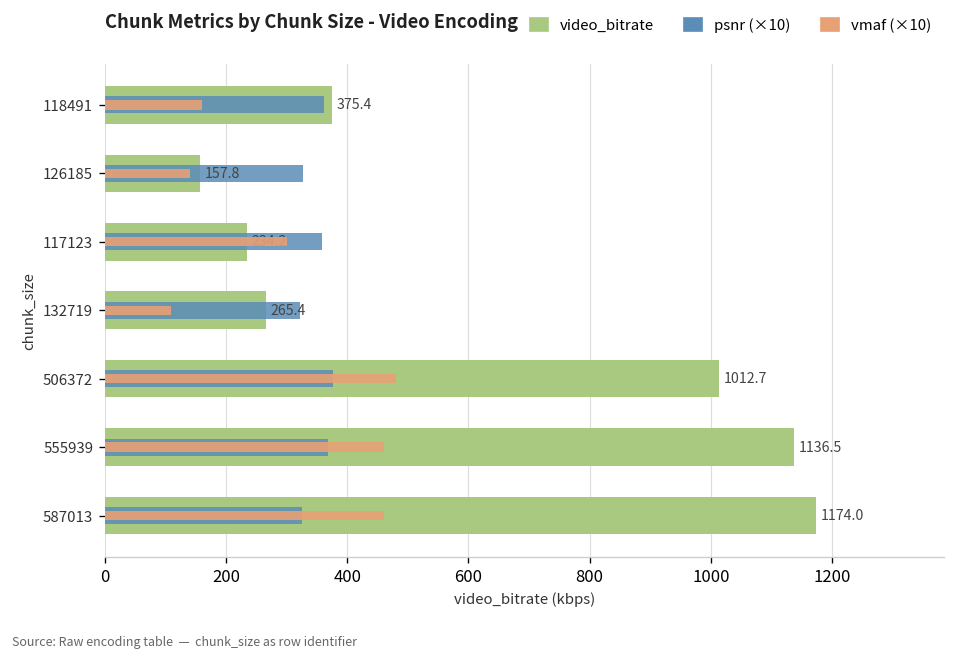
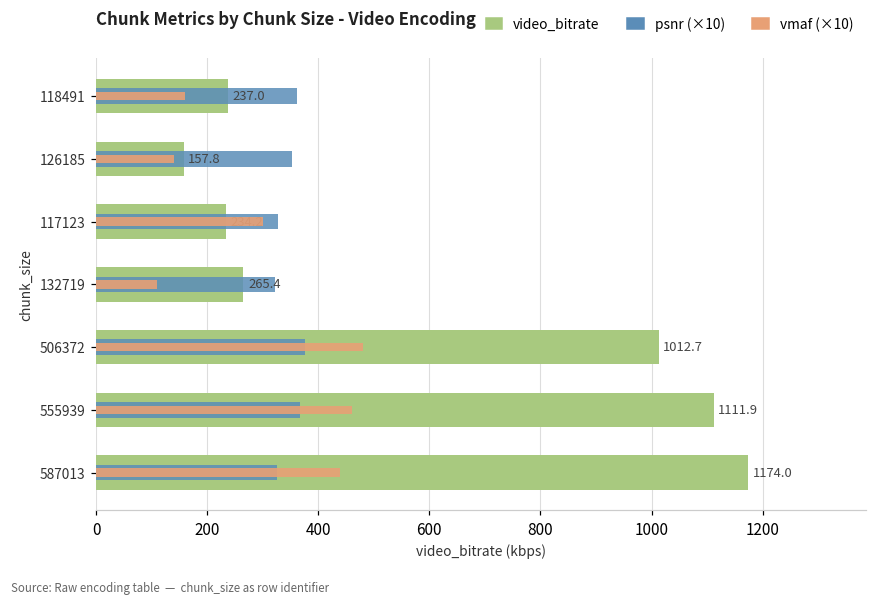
video_bitrate, 118491: 375.4 -> 237.0
psnr (×10), 126185: 330 -> 350
psnr (×10), 117123: 360 -> 330
video_bitrate, 555939: 1136.5 -> 1111.9
vmaf (×10), 587013: 460 -> 440
